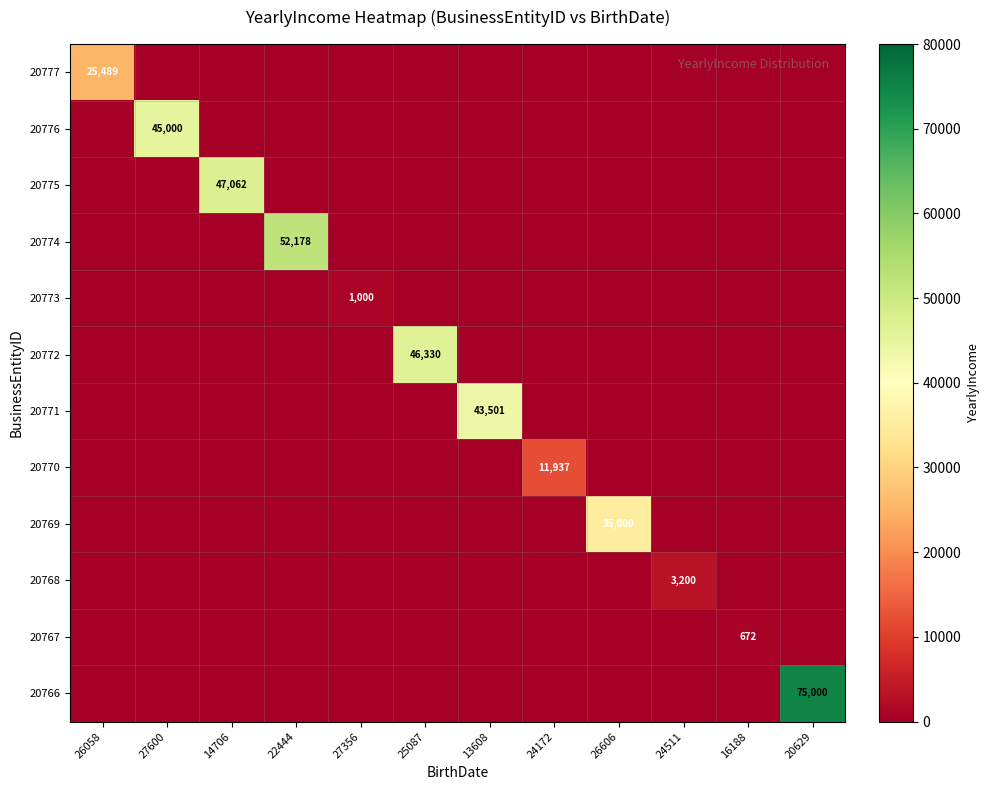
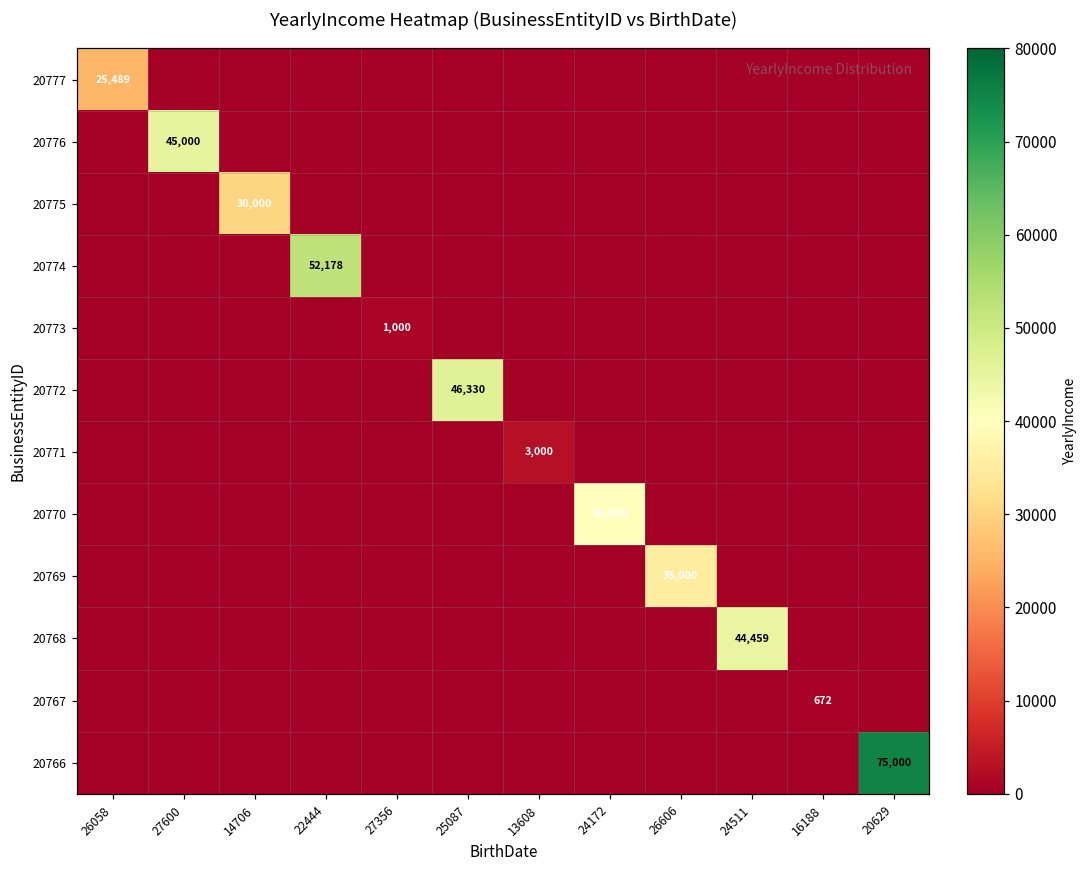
20775, 14706: 47,062 -> 30,000
20771, 13608: 43,501 -> 3,000
20770, 24172: 11,937 -> 40,000
20768, 24511: 3,200 -> 44,459
